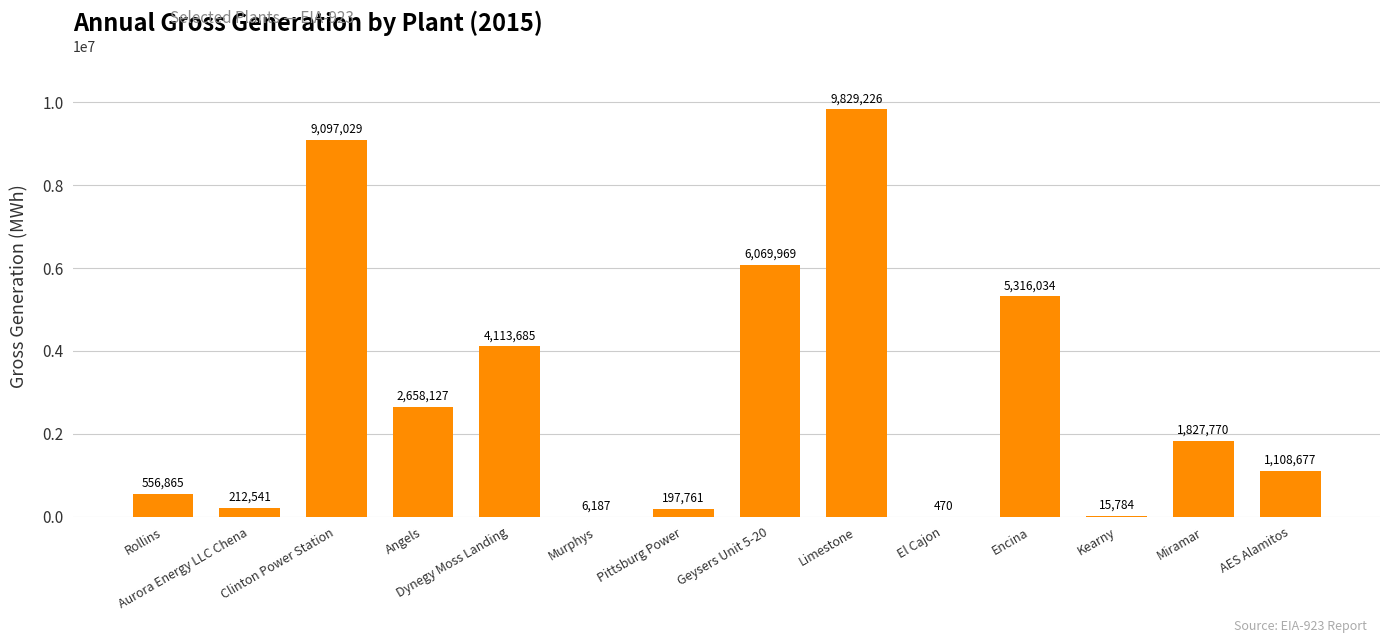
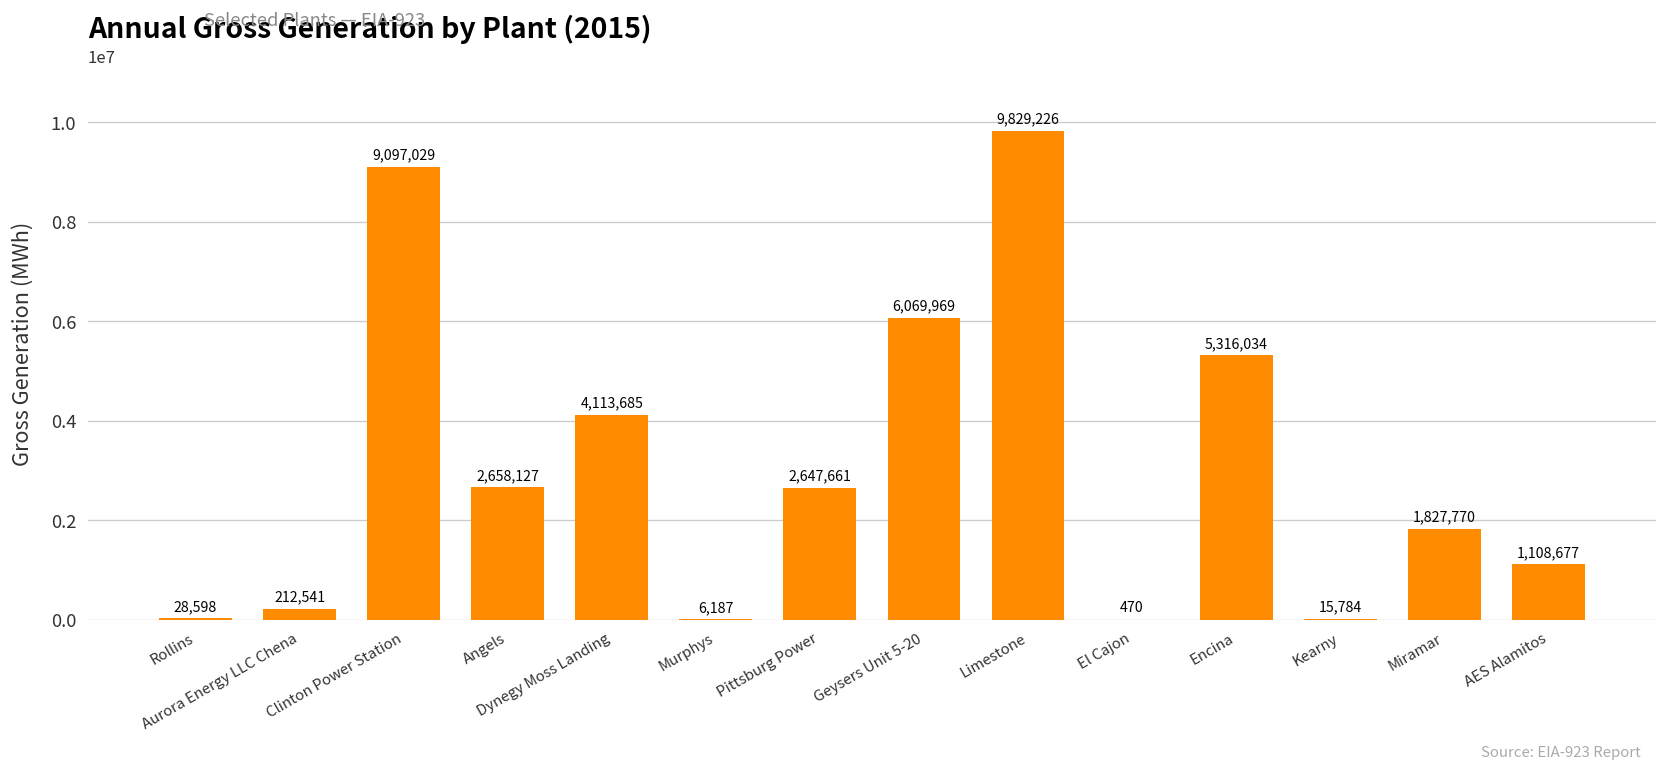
Rollins: 556,865 -> 28,598
Pittsburg Power: 197,761 -> 2,647,661
